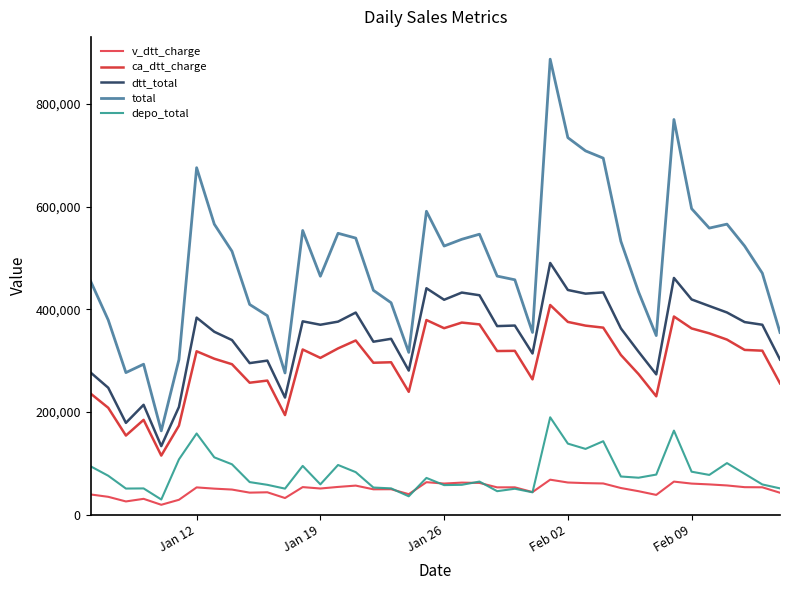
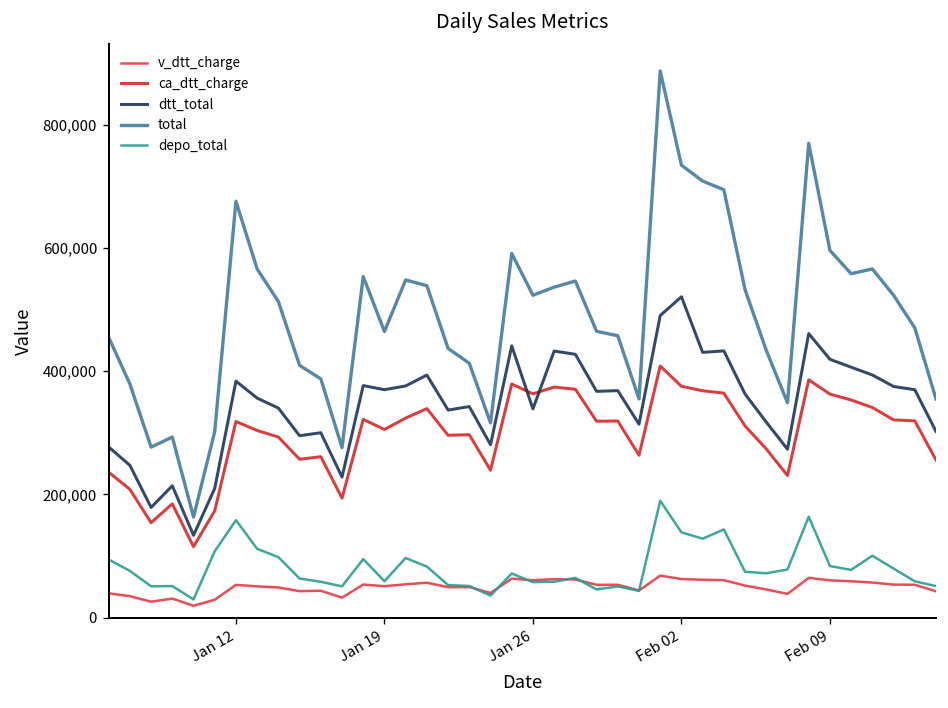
dtt_total, Jan 26: 420,000 -> 340,000
dtt_total, Feb 02: 440,000 -> 520,000
